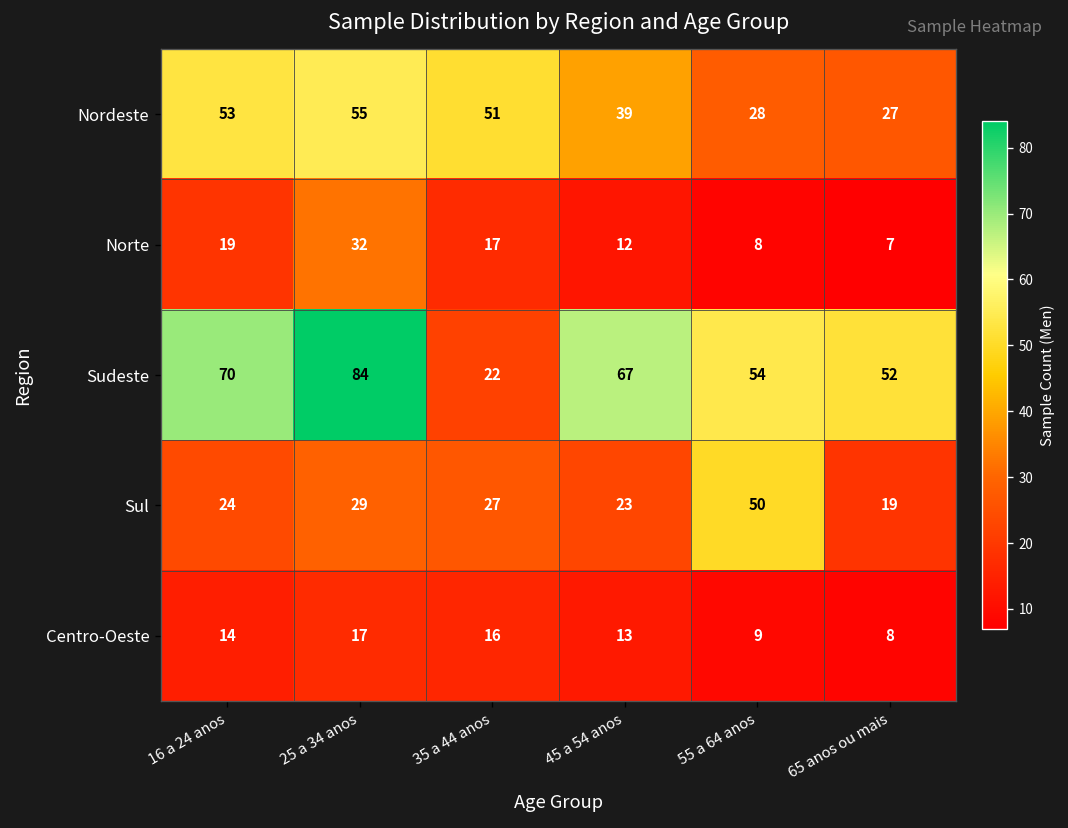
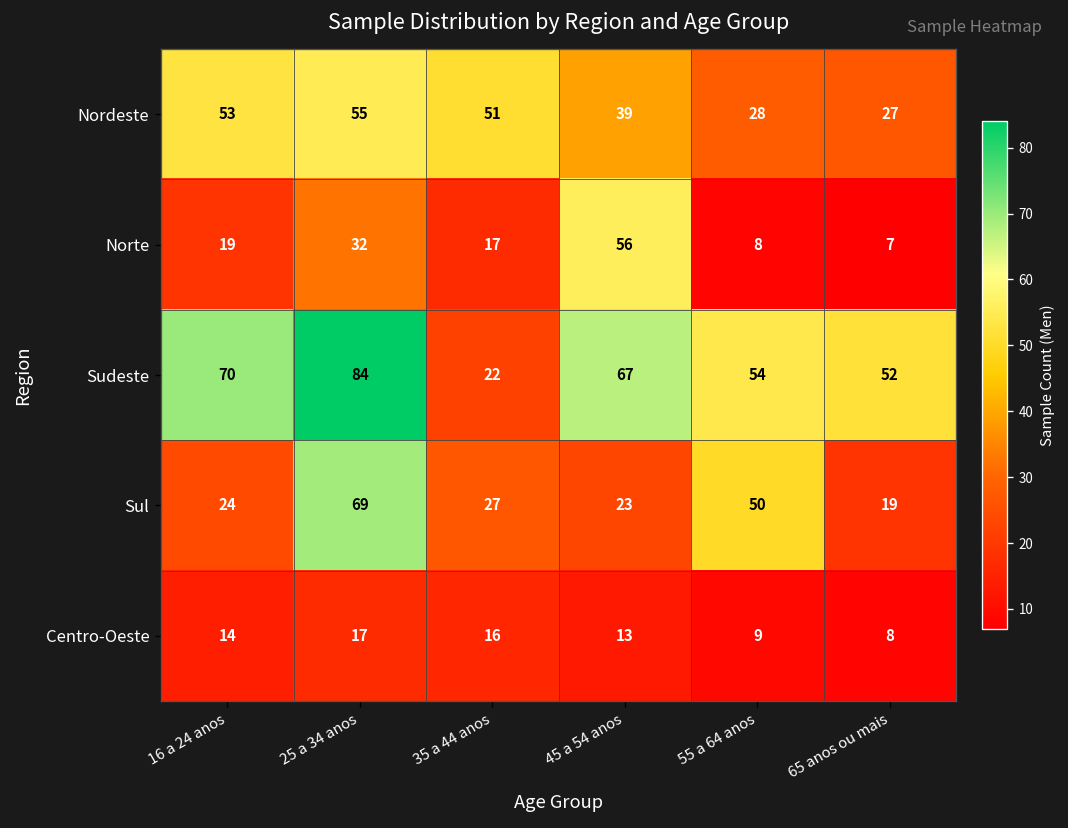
Norte, 45 a 54 anos: 12 -> 56
Sul, 25 a 34 anos: 29 -> 69
